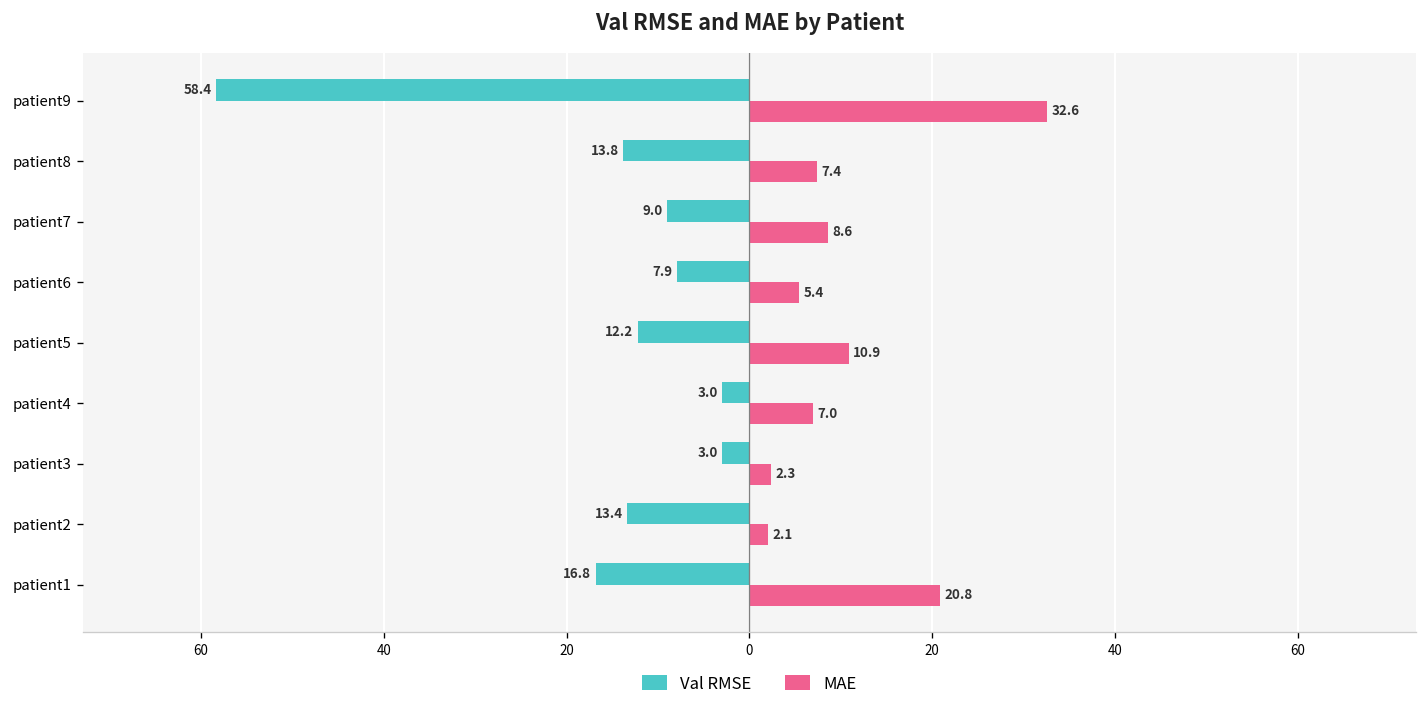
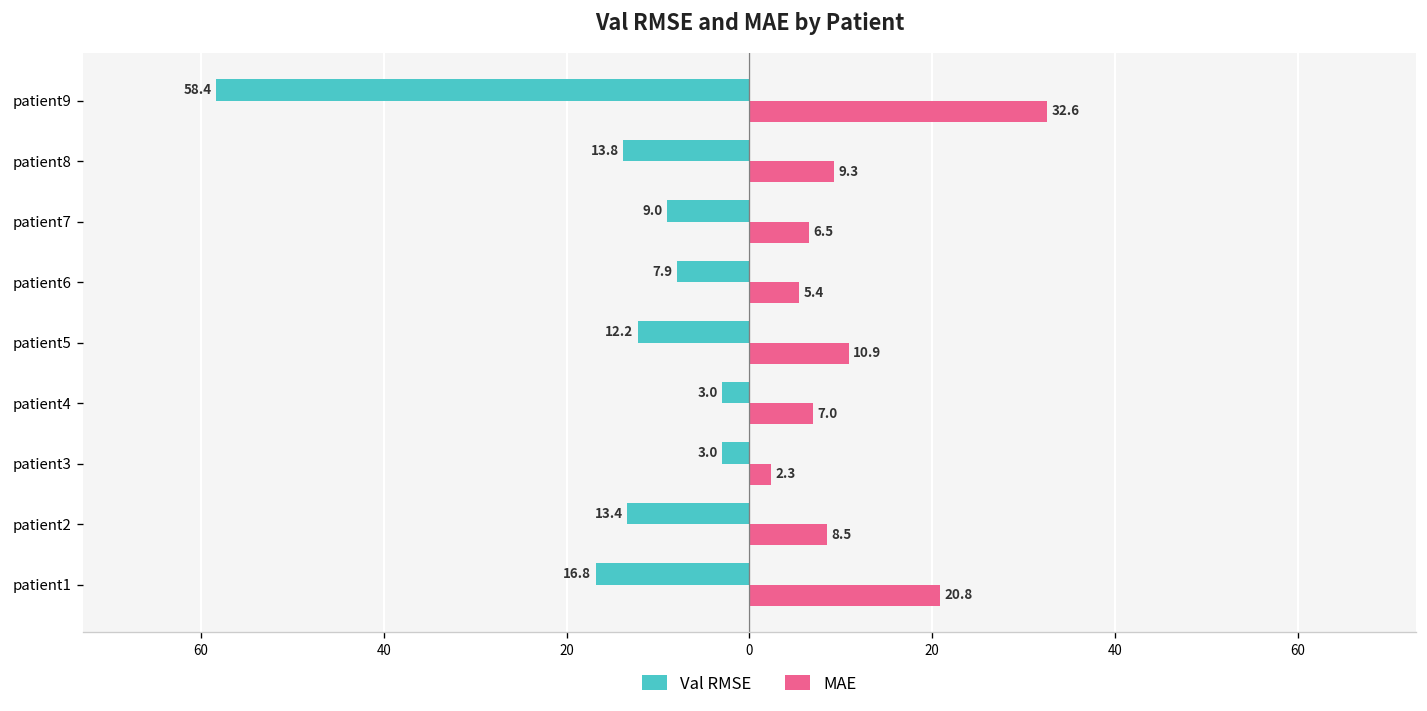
MAE, patient8: 7.4 -> 9.3
MAE, patient7: 8.6 -> 6.5
MAE, patient2: 2.1 -> 8.5
